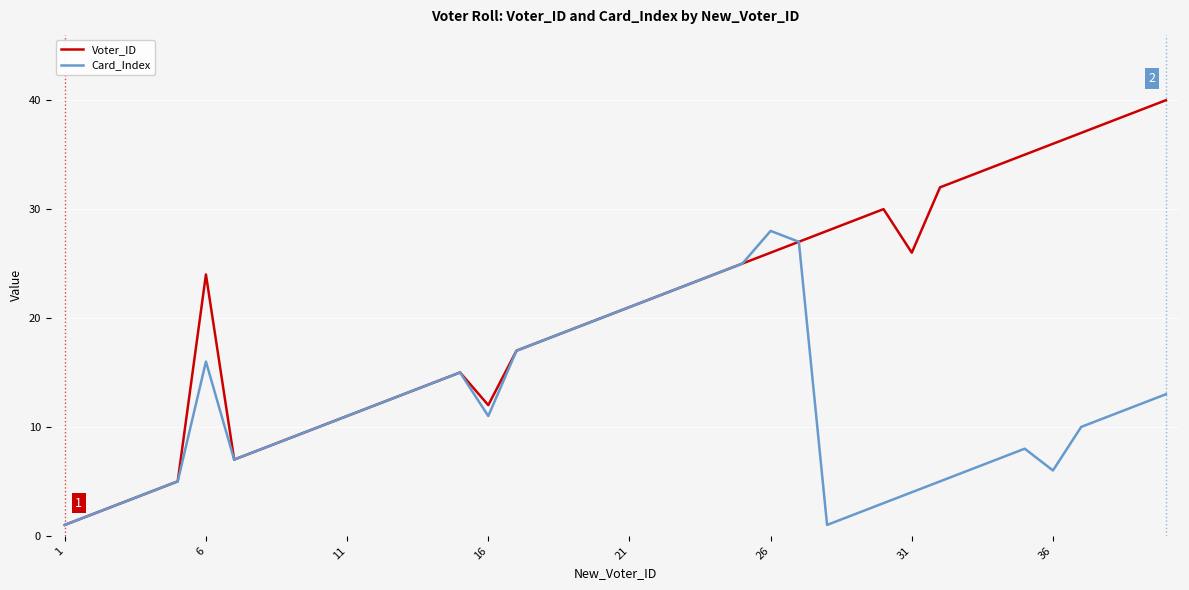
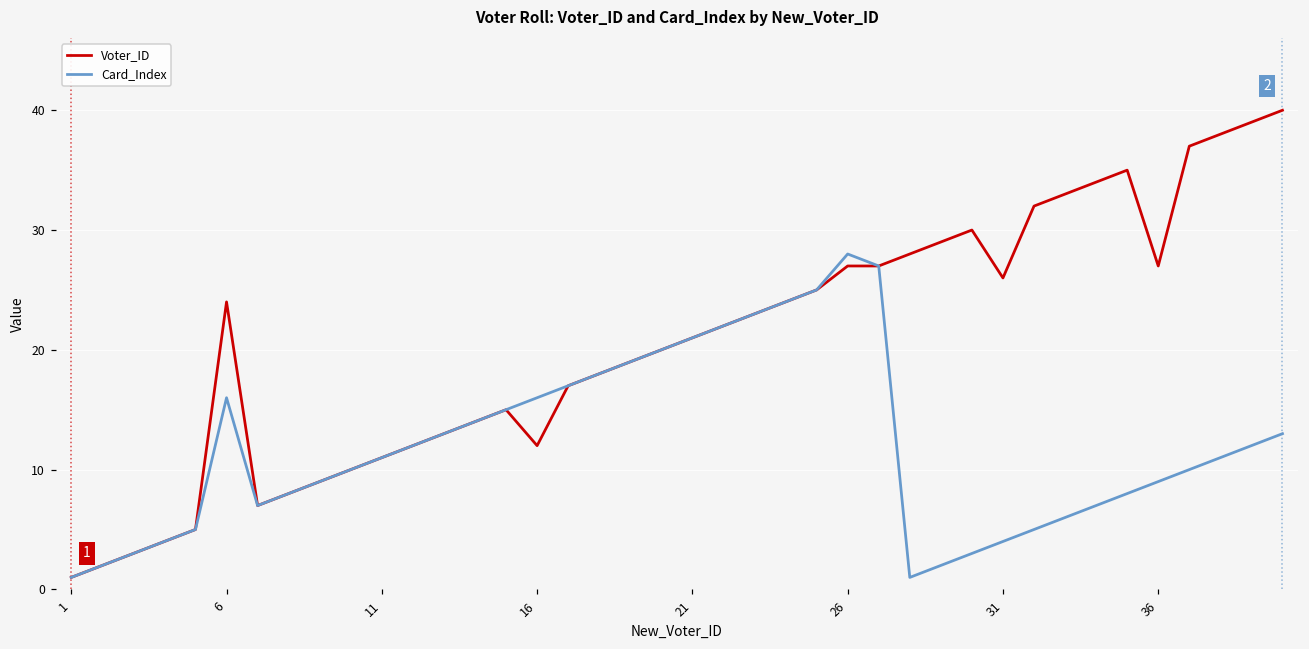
Card_Index, 16: 11 -> 16
Voter_ID, 26: 26 -> 27
Voter_ID, 36: 36 -> 27
Card_Index, 36: 6 -> 9
